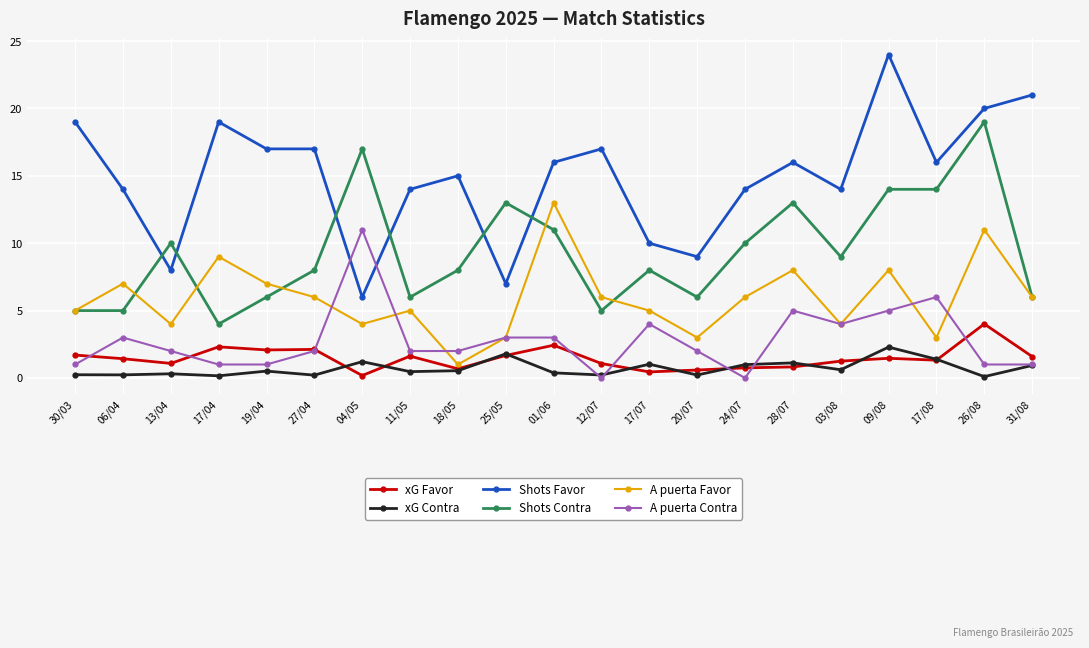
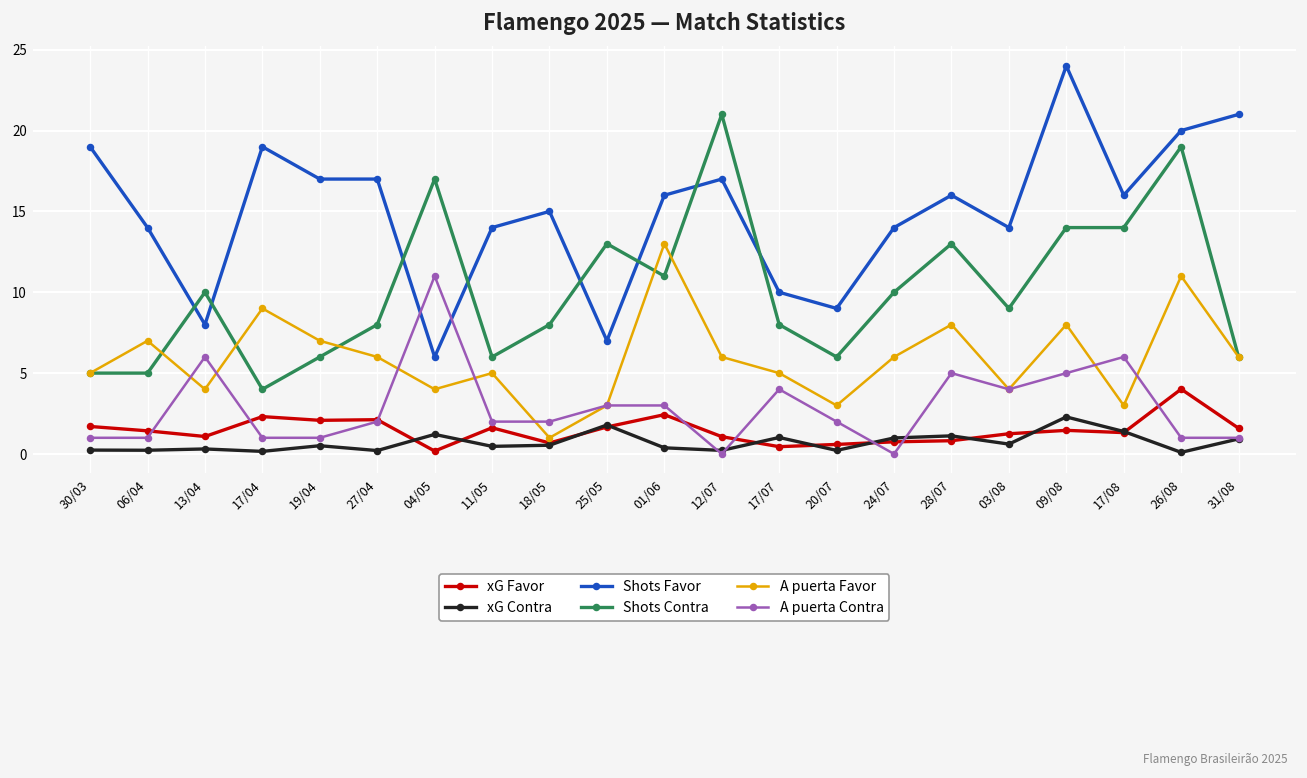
A puerta Contra, 06/04: 3 -> 1
A puerta Contra, 13/04: 2 -> 6
Shots Contra, 12/07: 5 -> 21
